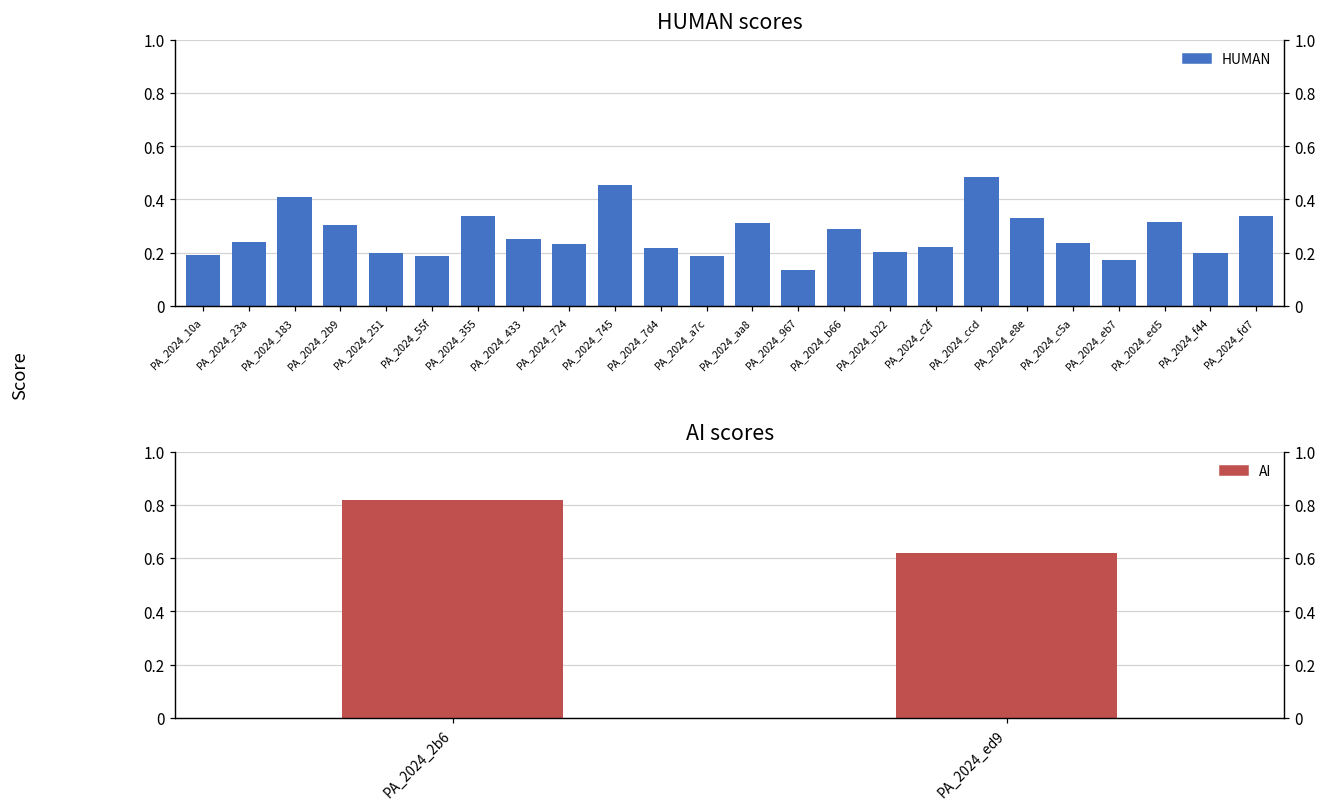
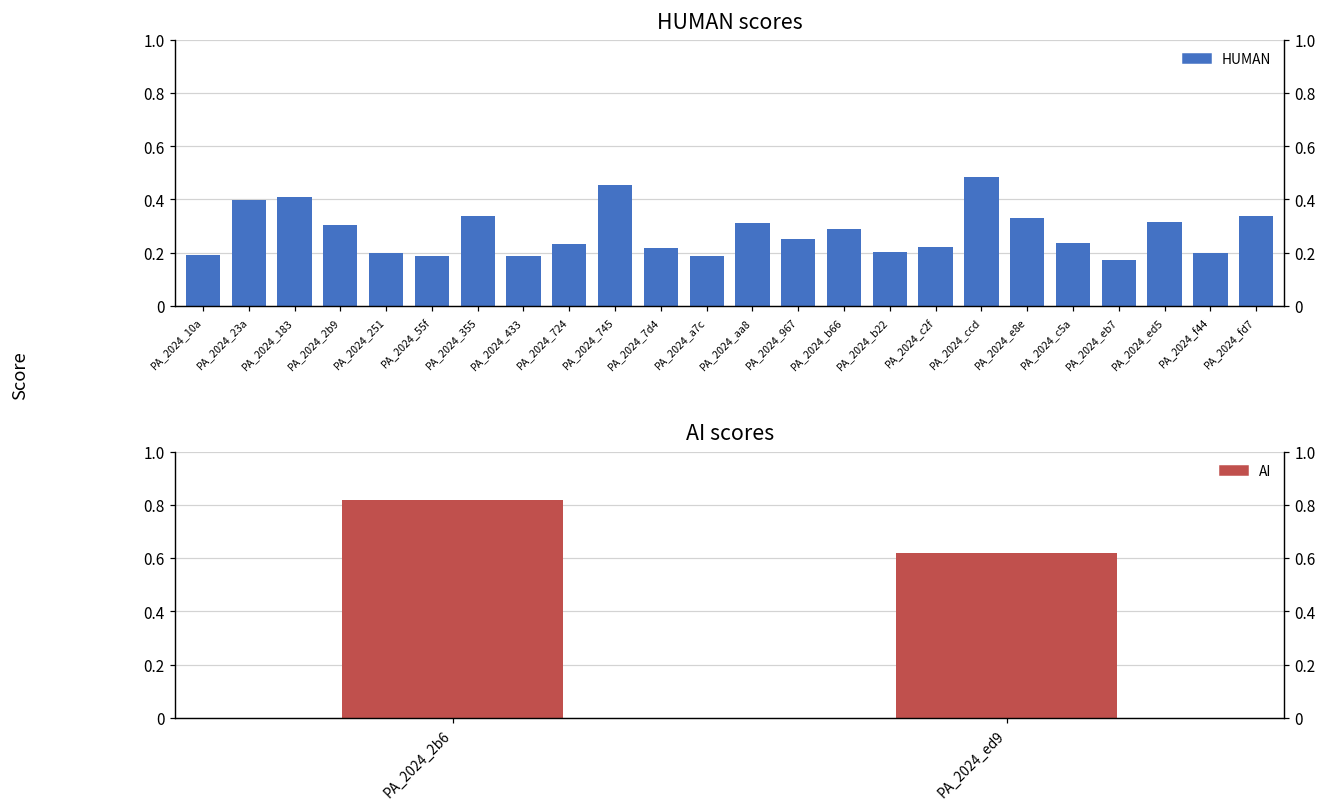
HUMAN scores, PA_2024_23a: 0.24 -> 0.40
HUMAN scores, PA_2024_433: 0.25 -> 0.19
HUMAN scores, PA_2024_967: 0.13 -> 0.25
